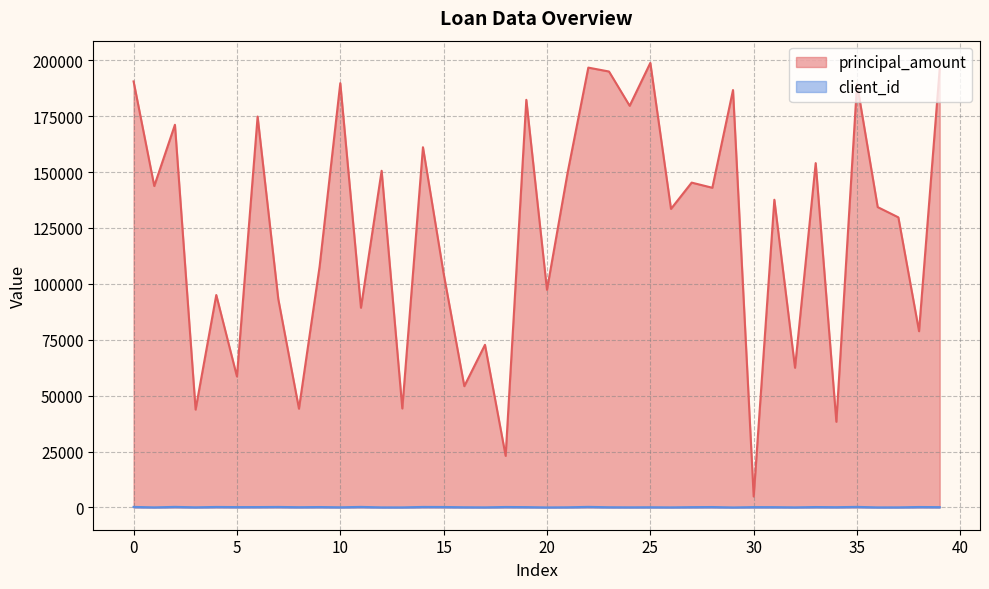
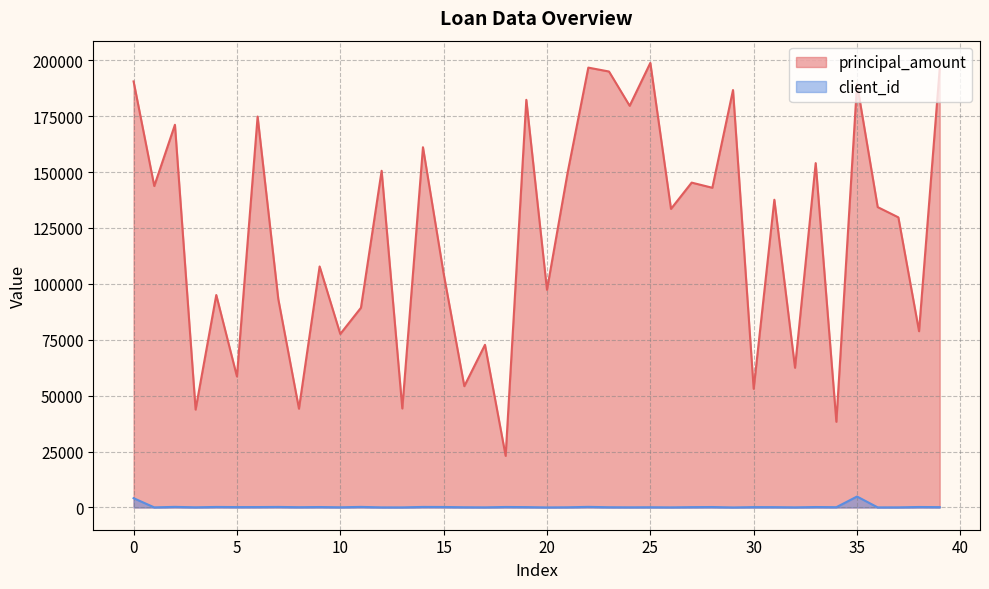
client_id, 0: 0 -> 4000
principal_amount, 10: 190000 -> 78000
principal_amount, 30: 5000 -> 53000
client_id, 35: 0 -> 5000
